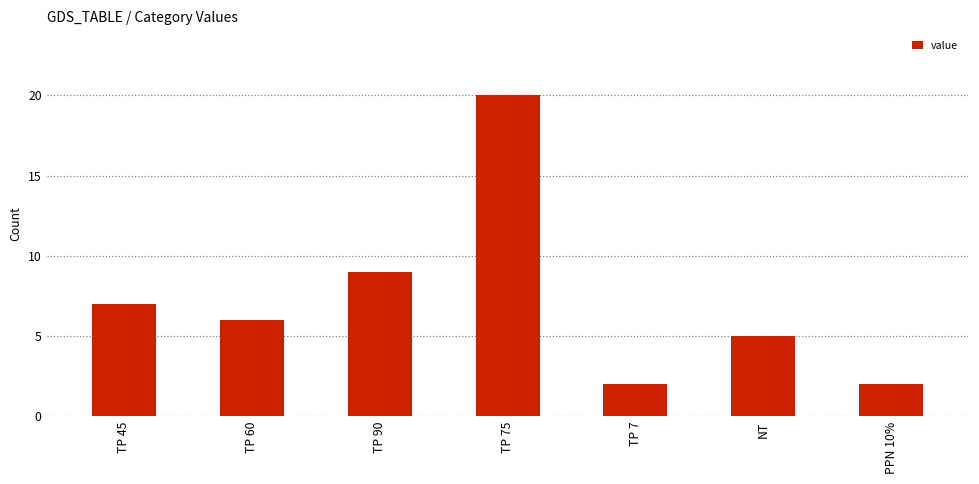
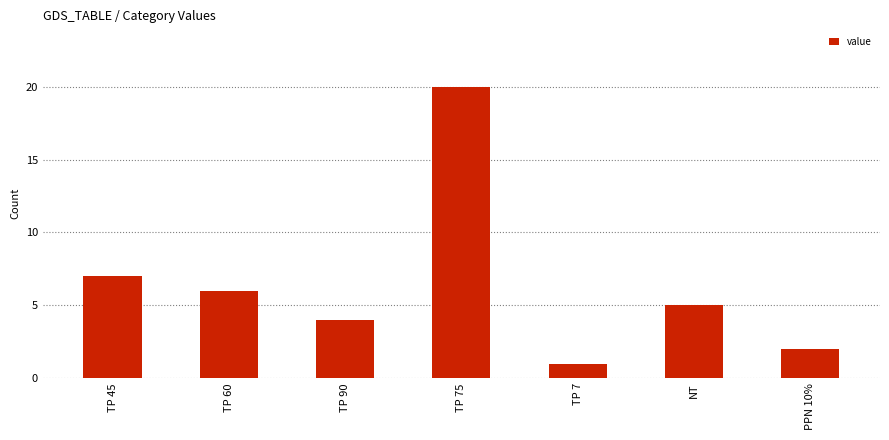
TP 90: 9 -> 4
TP 7: 2 -> 1
